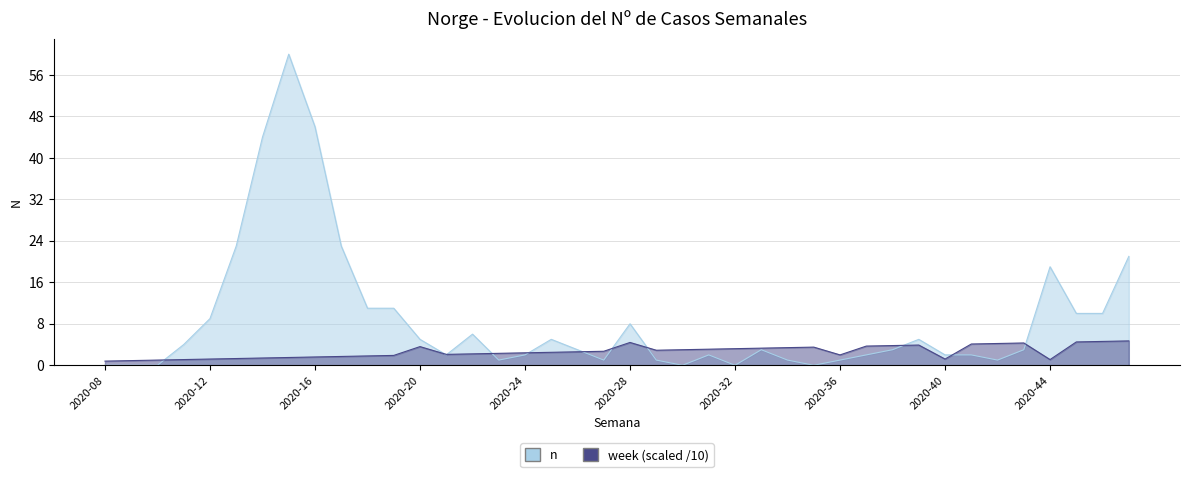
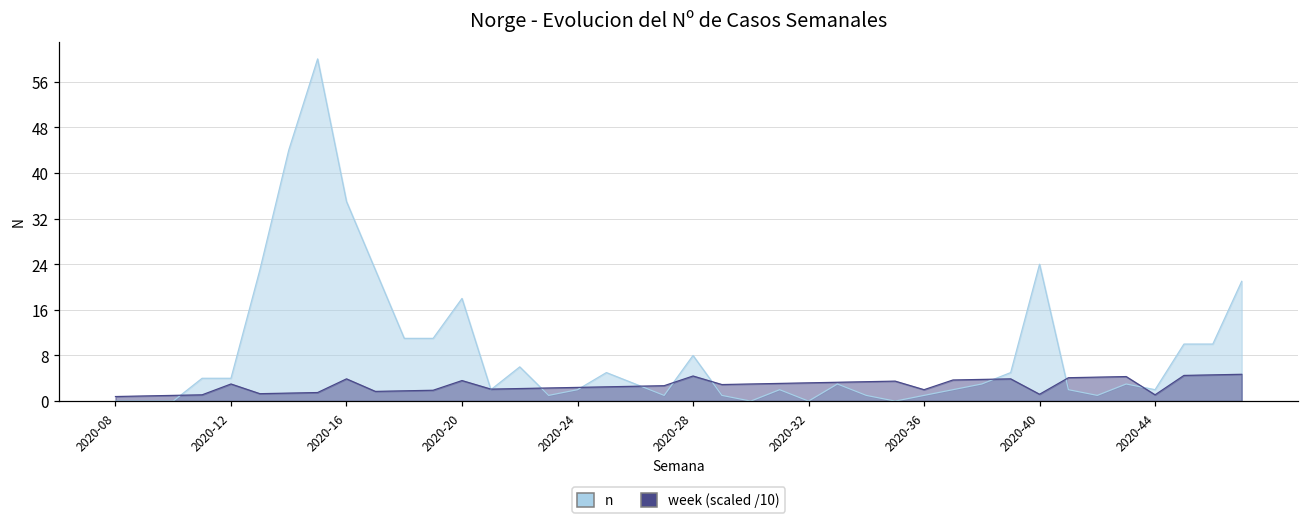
n, 2020-12: 9 -> 4
week (scaled /10), 2020-12: 1 -> 3
n, 2020-16: 46 -> 35
week (scaled /10), 2020-16: 2 -> 4
n, 2020-20: 5 -> 18
n, 2020-40: 2 -> 24
n, 2020-44: 19 -> 2
